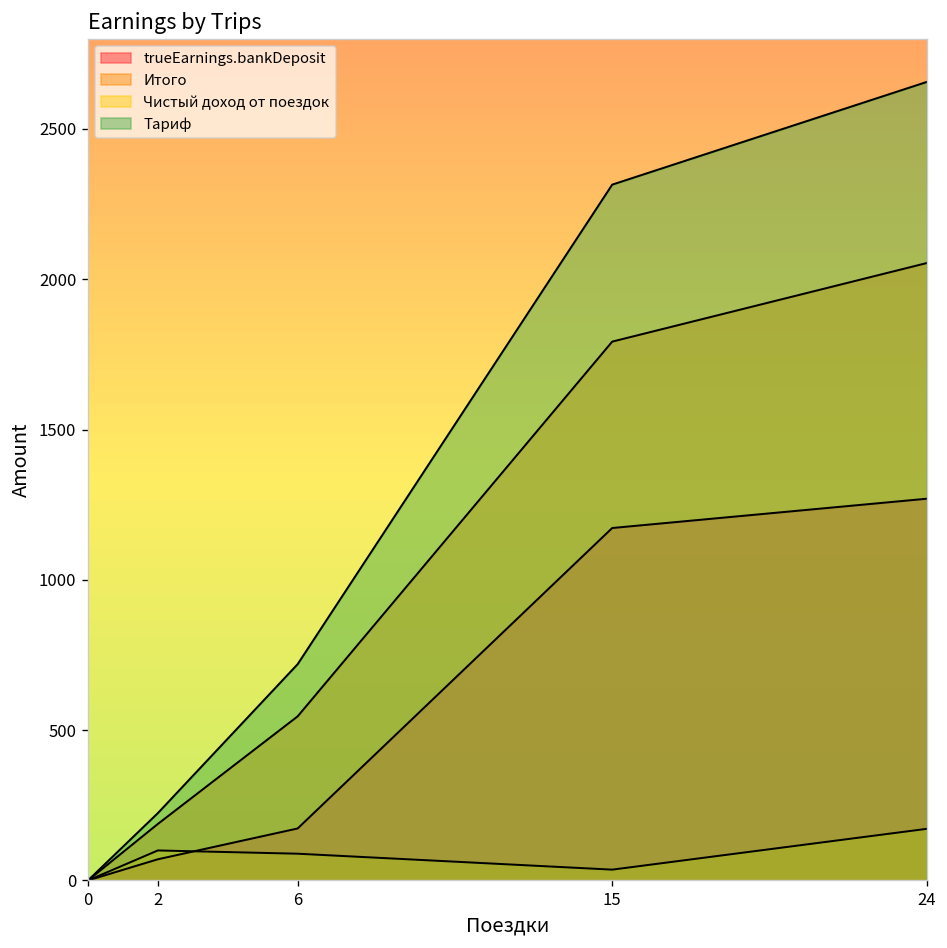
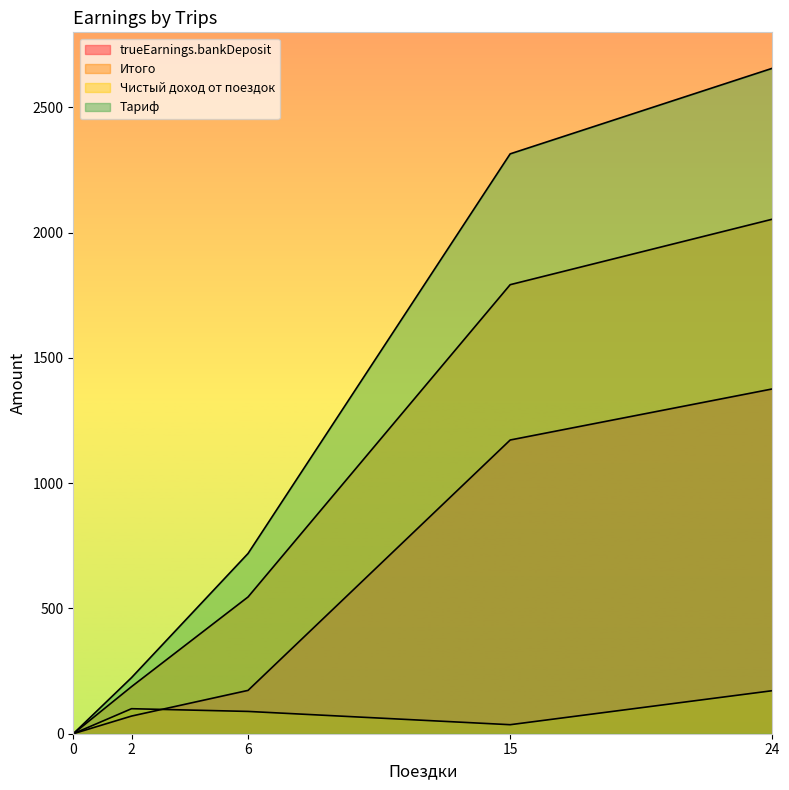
trueEarnings.bankDeposit, 24: 1270 -> 1380
